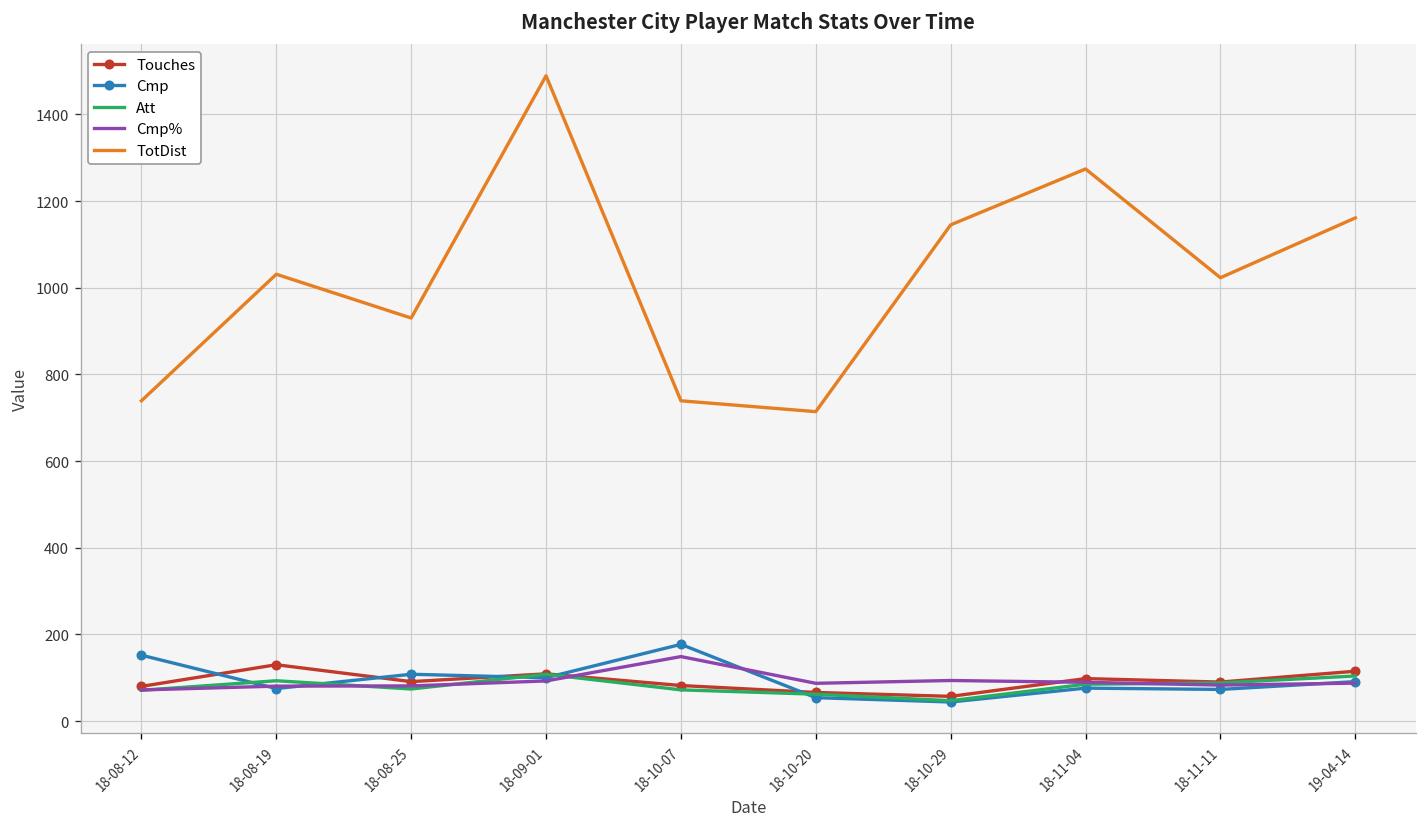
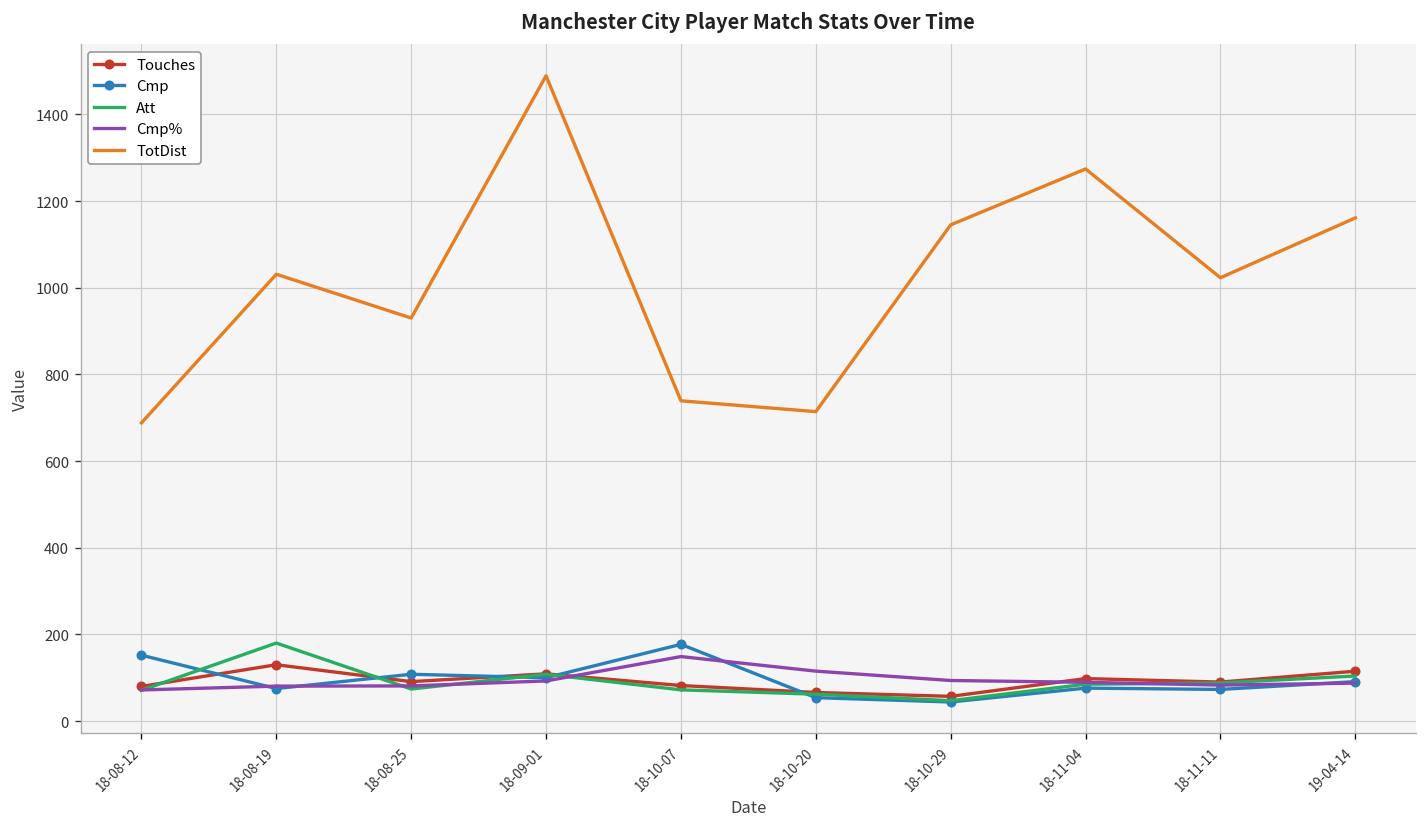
TotDist, 18-08-12: 740 -> 690
Att, 18-08-19: 90 -> 180
Cmp%, 18-10-20: 90 -> 120
